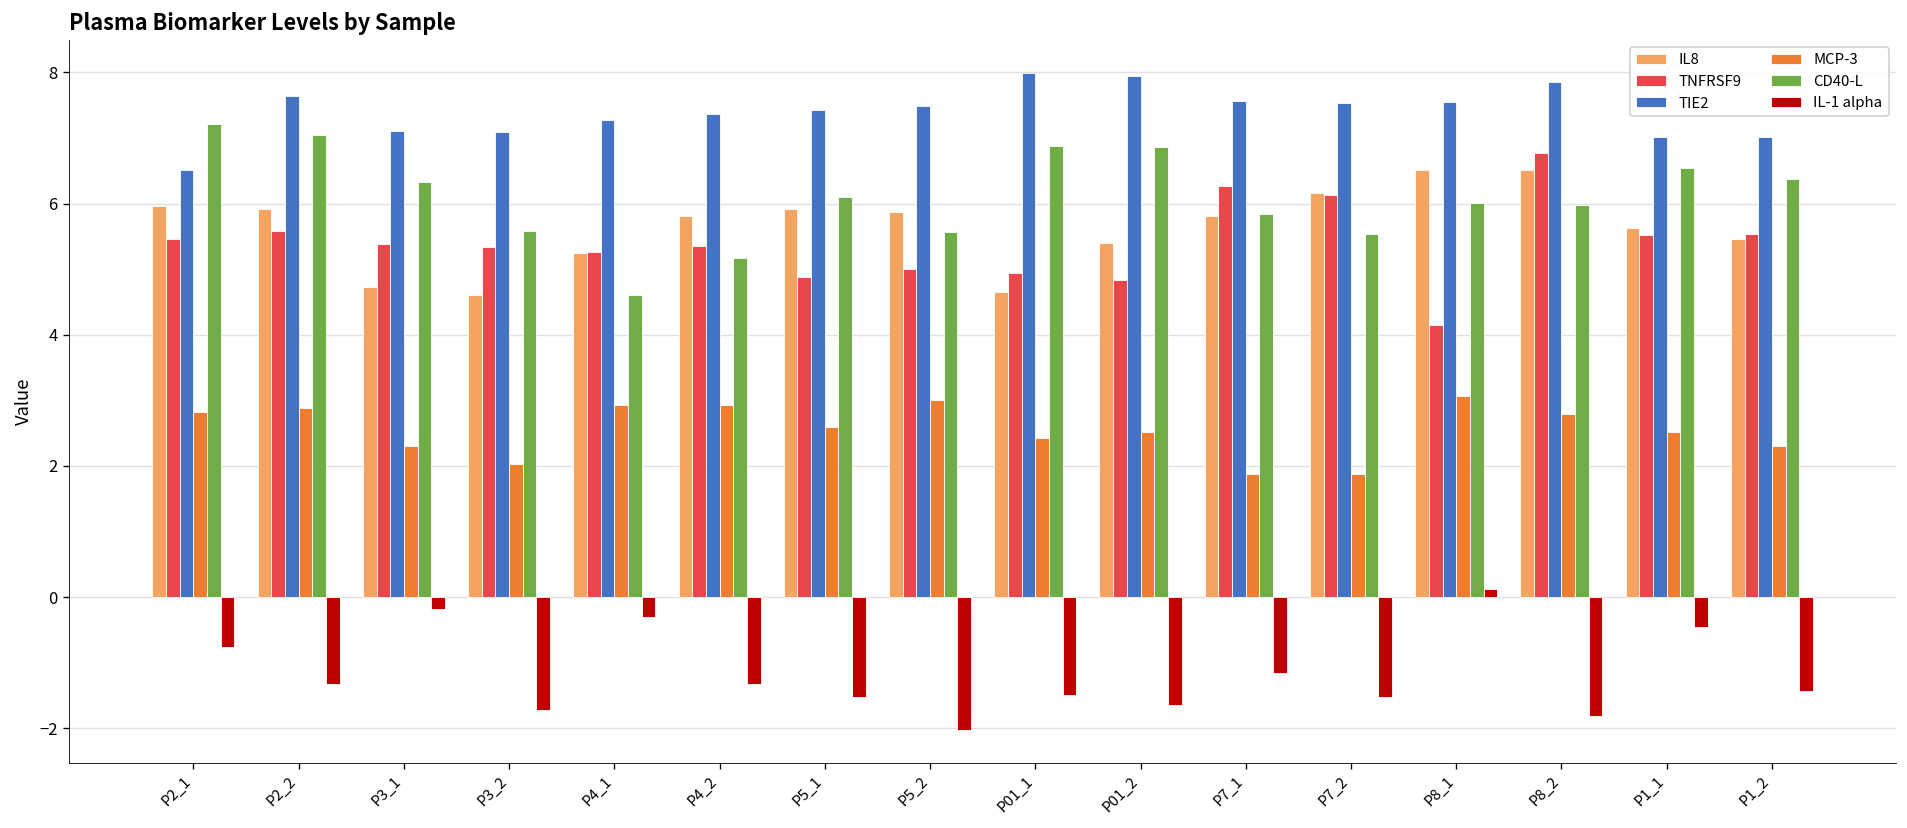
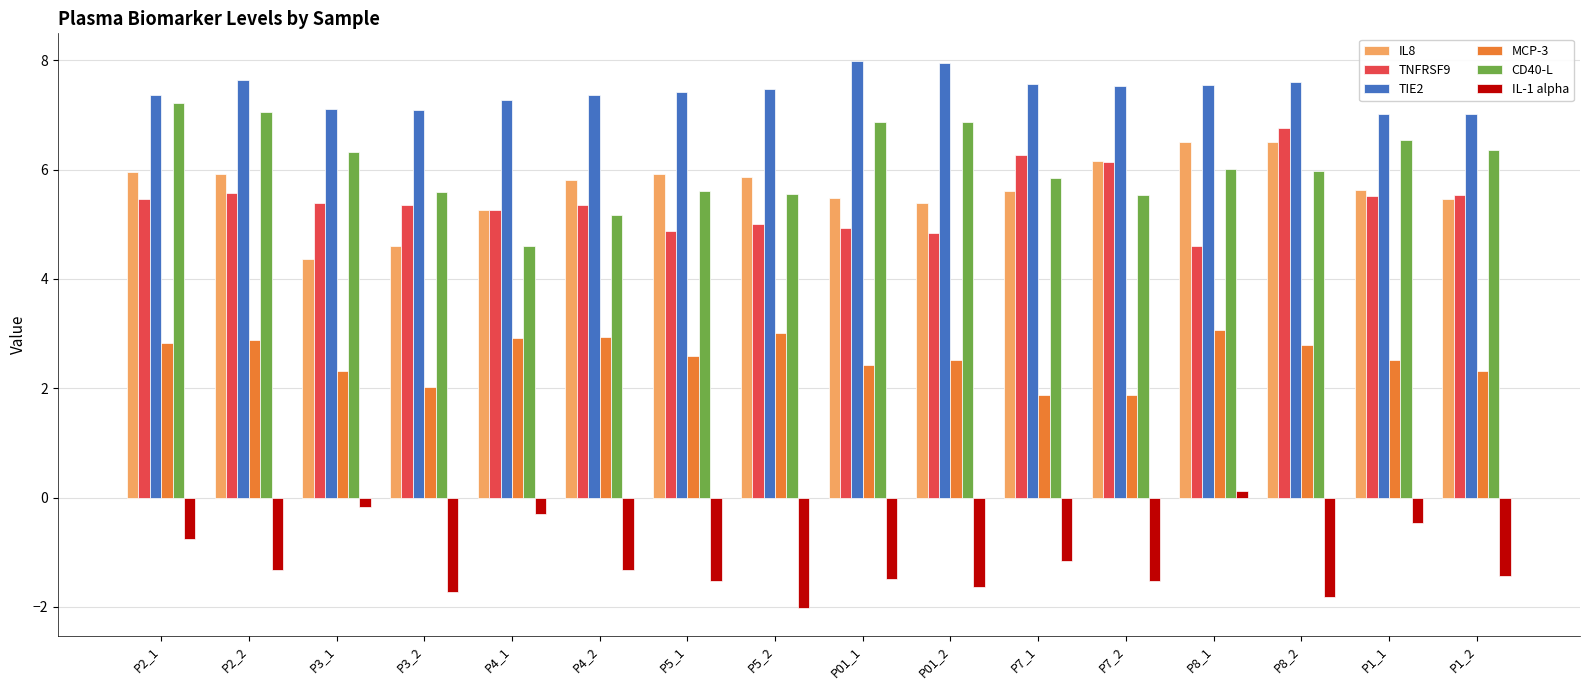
TIE2, P2_1: 6.5 -> 7.4
IL8, P3_1: 4.7 -> 4.4
CD40-L, P5_1: 6.1 -> 5.6
IL8, P01_1: 4.6 -> 5.5
IL8, P7_1: 5.8 -> 5.6
TNFRSF9, P8_1: 4.1 -> 4.6
TIE2, P8_2: 7.8 -> 7.6
